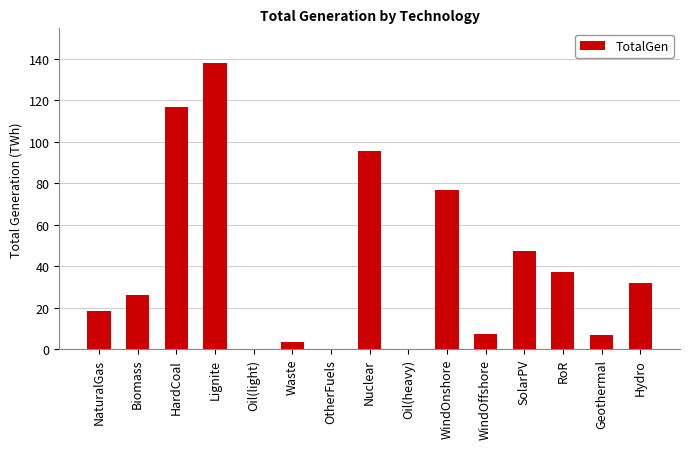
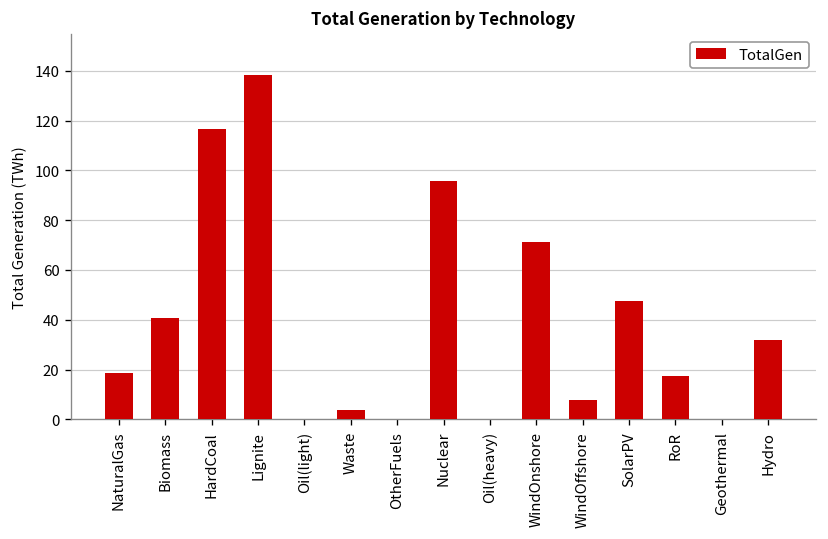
Biomass: 26 -> 41
WindOnshore: 77 -> 71
RoR: 37 -> 17
Geothermal: 7 -> 0
